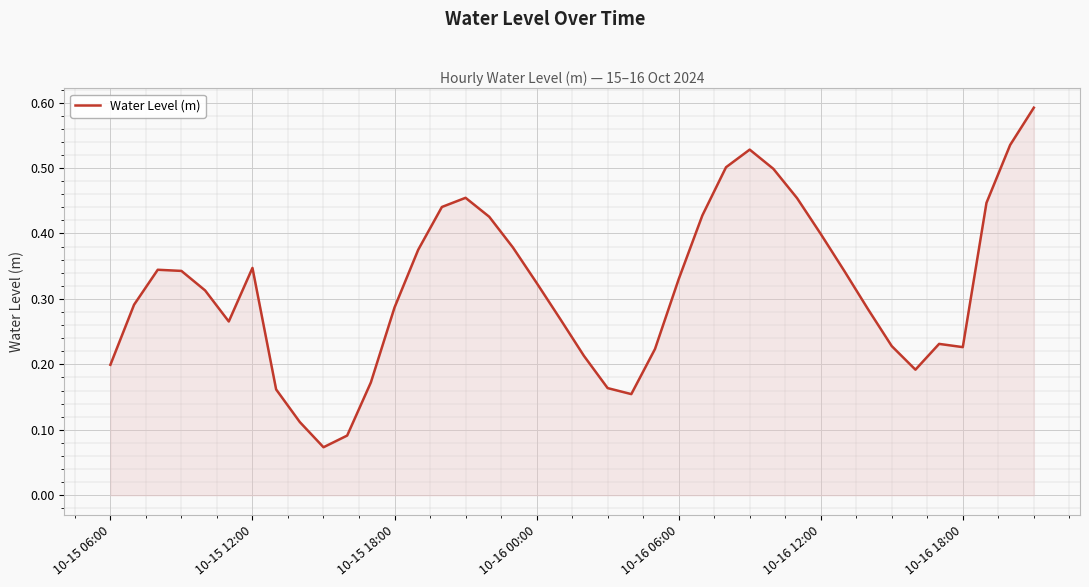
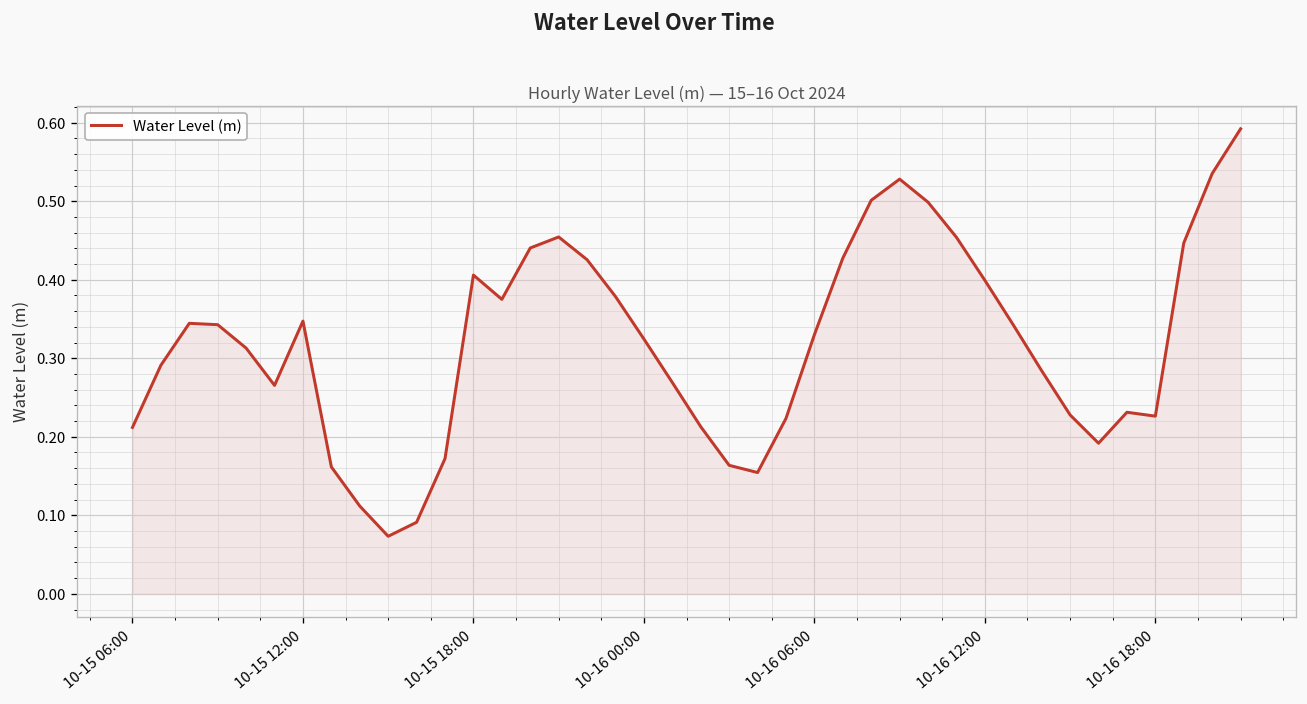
10-15 06:00: 0.20 -> 0.21
10-15 18:00: 0.29 -> 0.41
